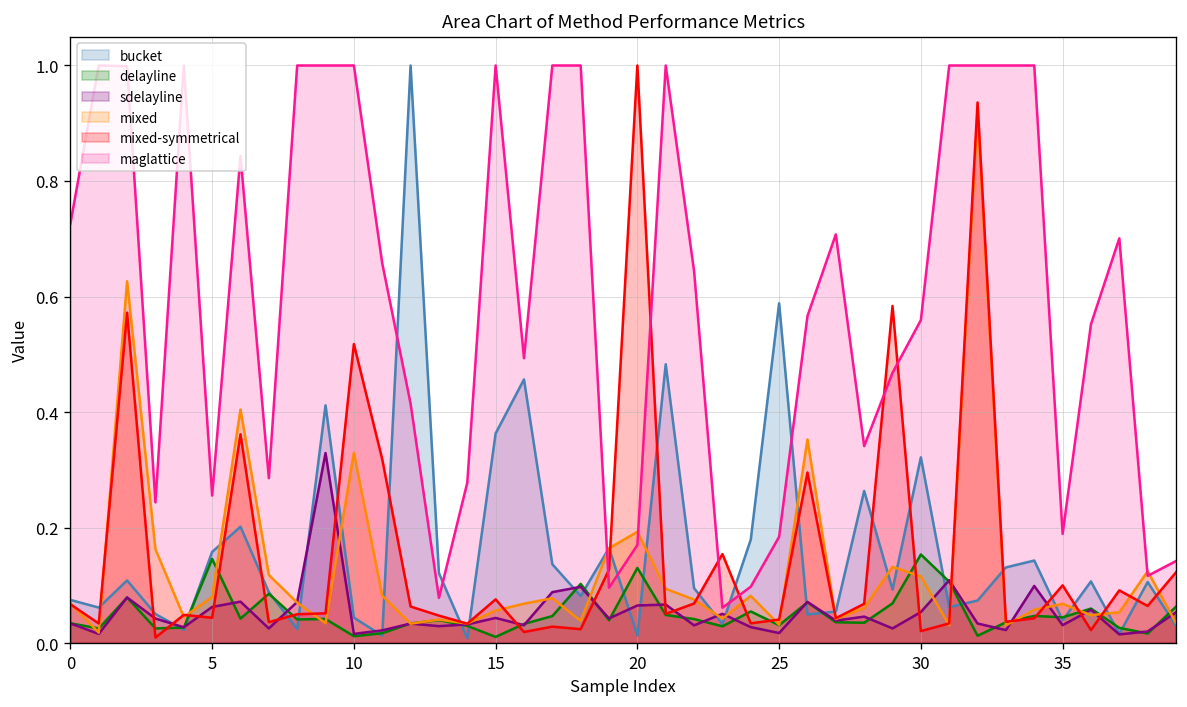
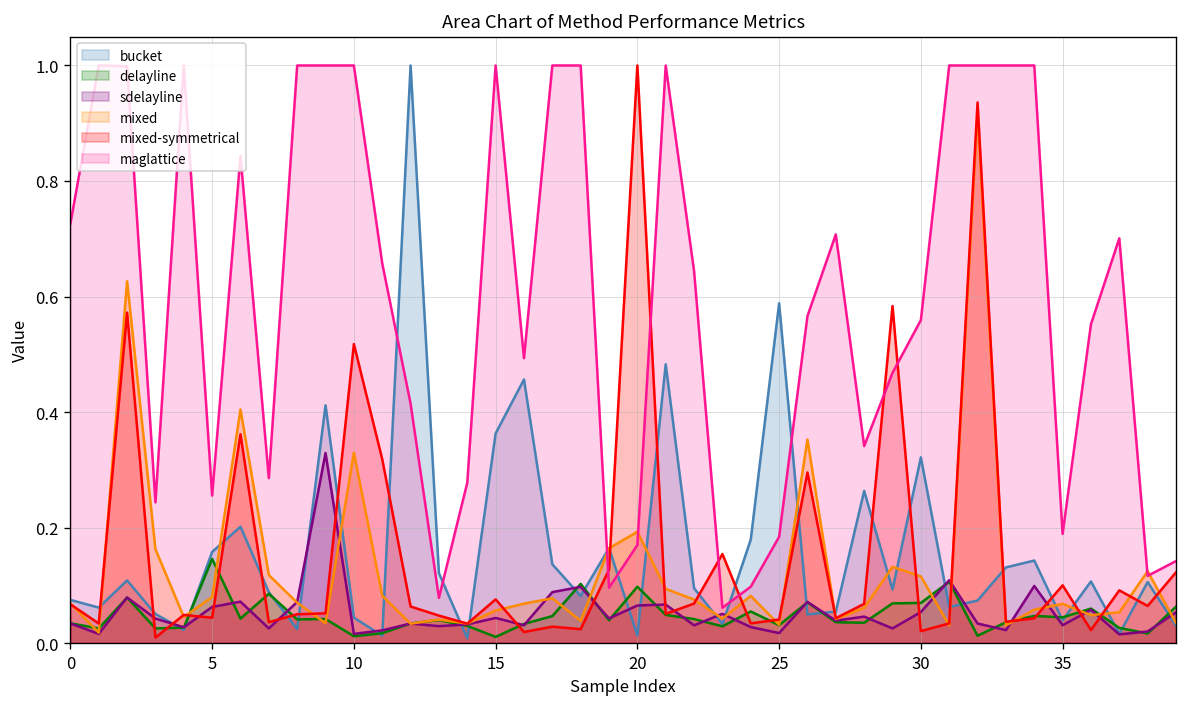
delayline, 20: 0.13 -> 0.10
delayline, 30: 0.15 -> 0.07
